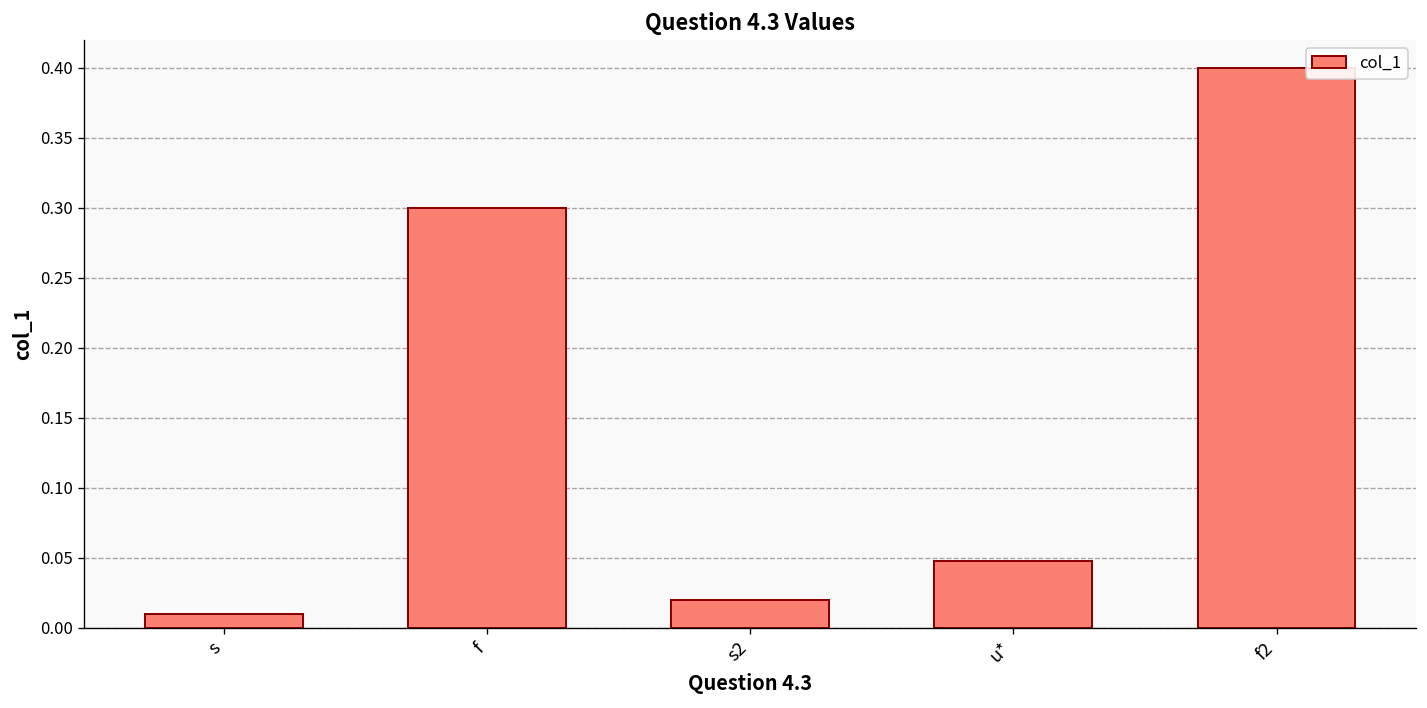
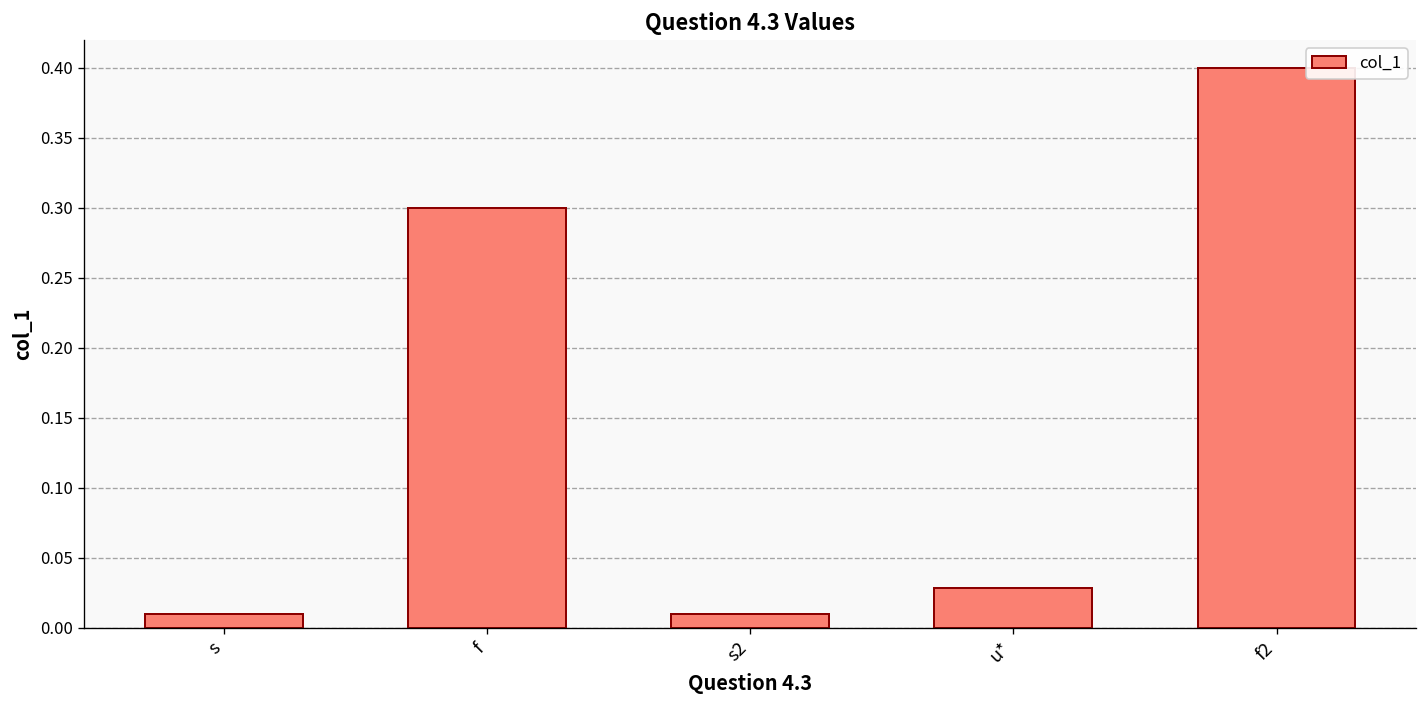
s2: 0.02 -> 0.01
u*: 0.048 -> 0.028
